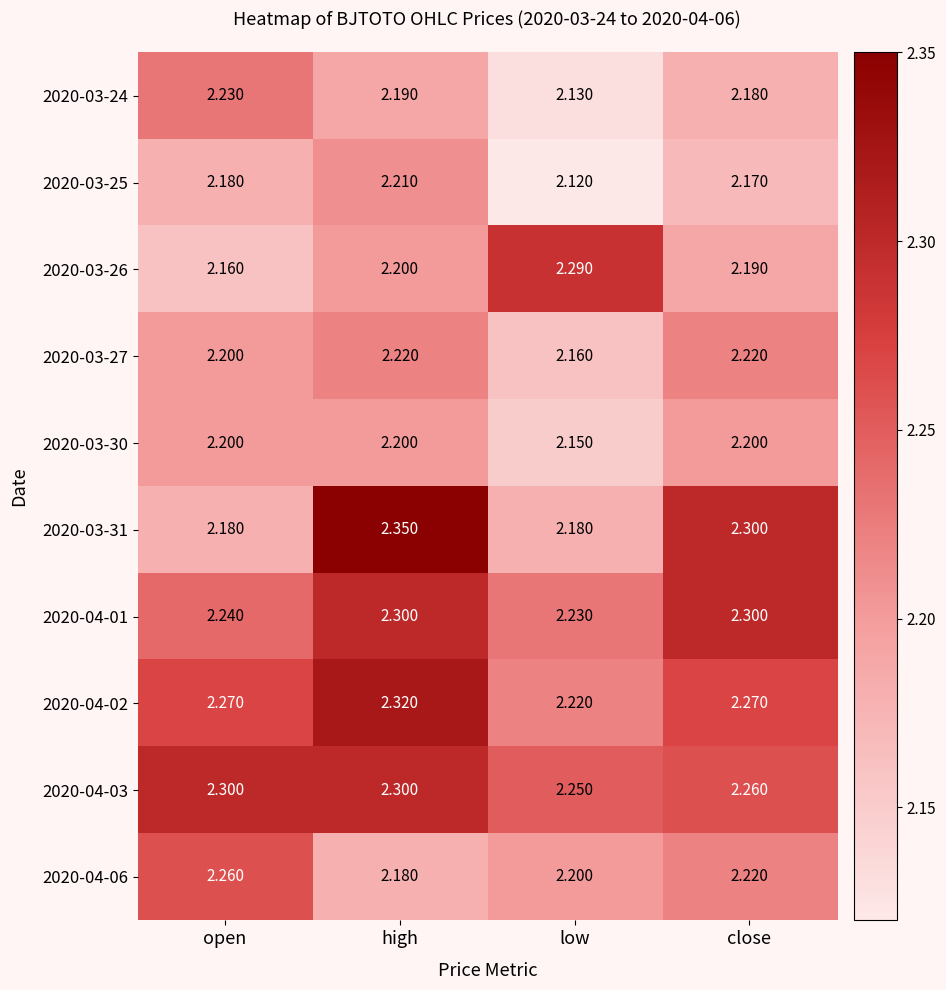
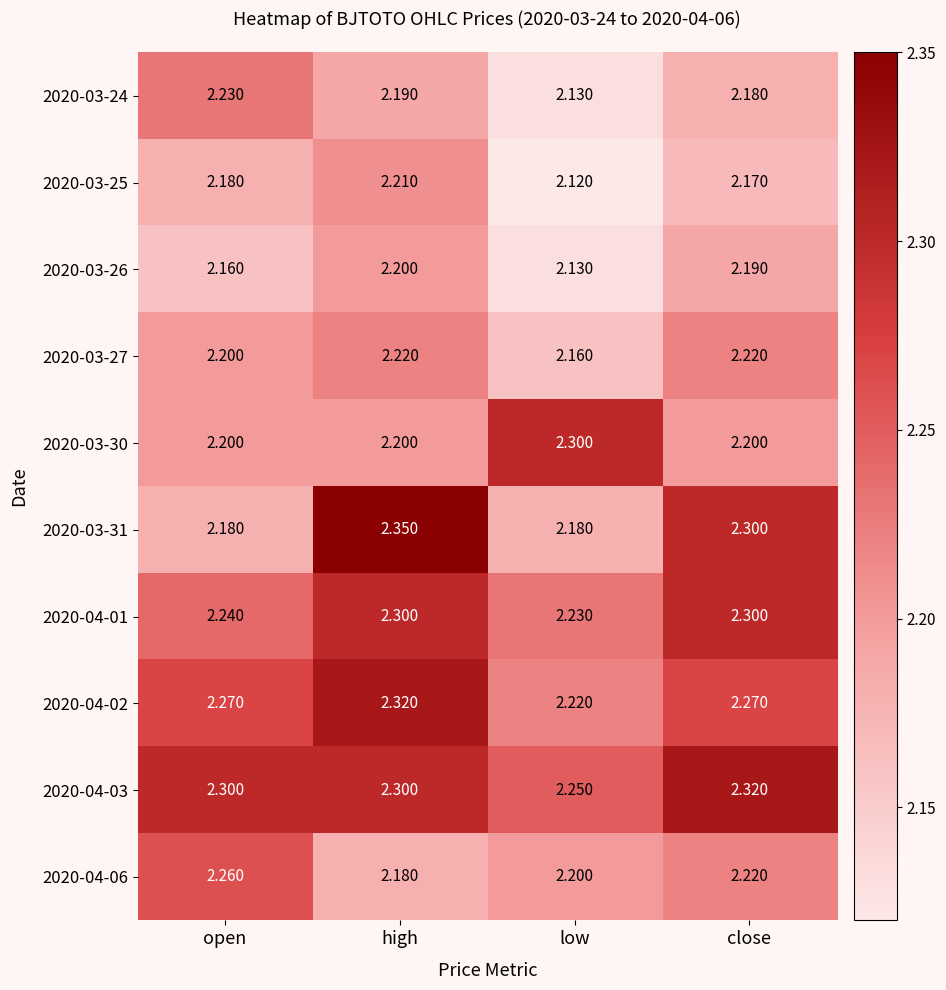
2020-03-26, low: 2.290 -> 2.130
2020-03-30, low: 2.150 -> 2.300
2020-04-03, close: 2.260 -> 2.320
